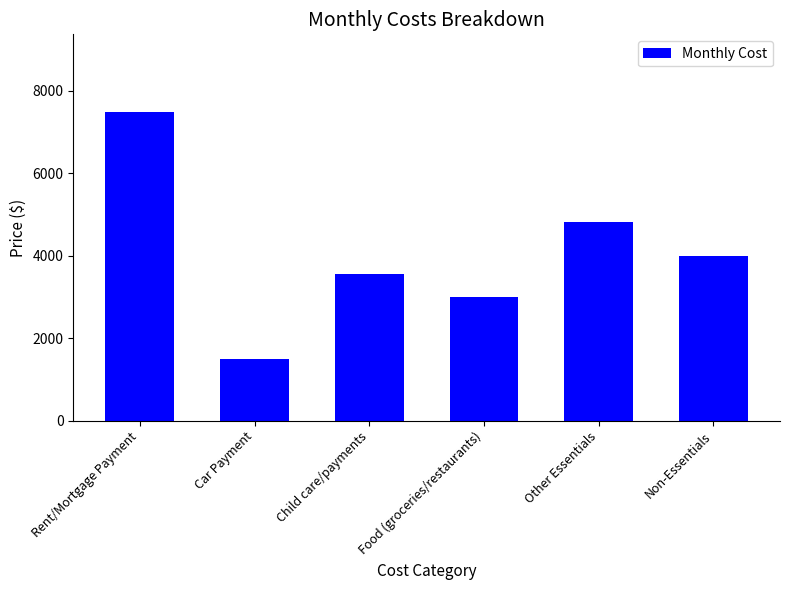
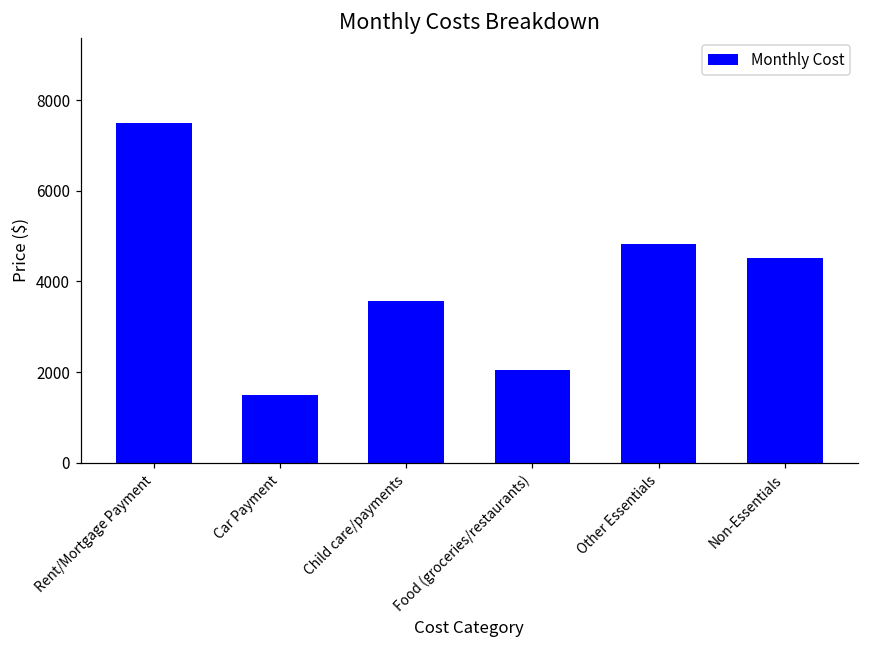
Food (groceries/restaurants): 3000 -> 2000
Non-Essentials: 4000 -> 4500
